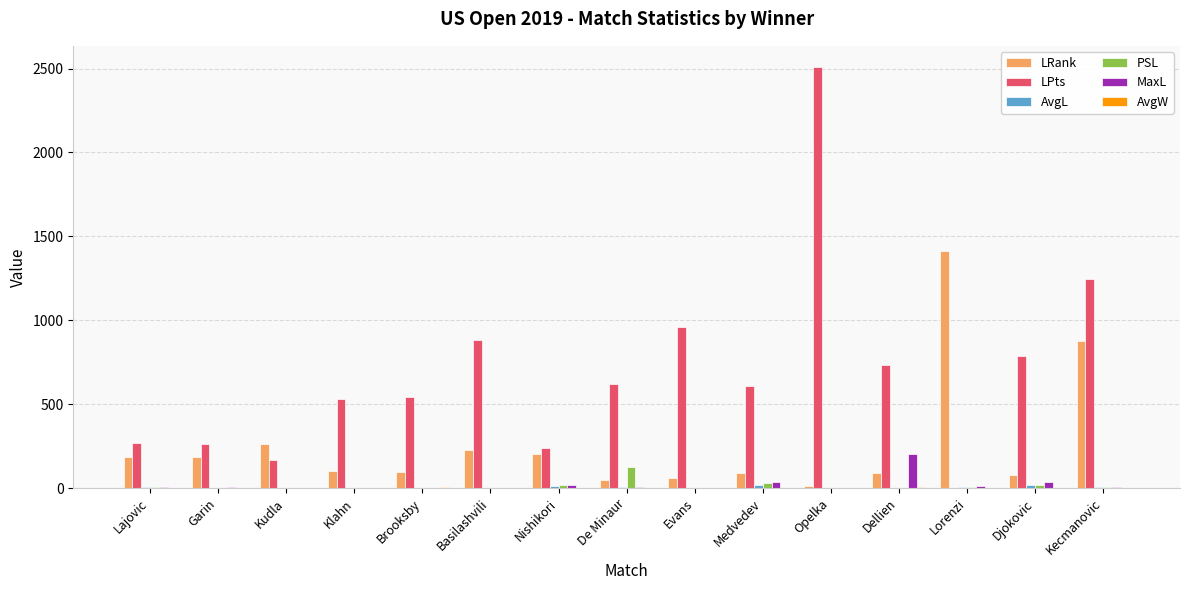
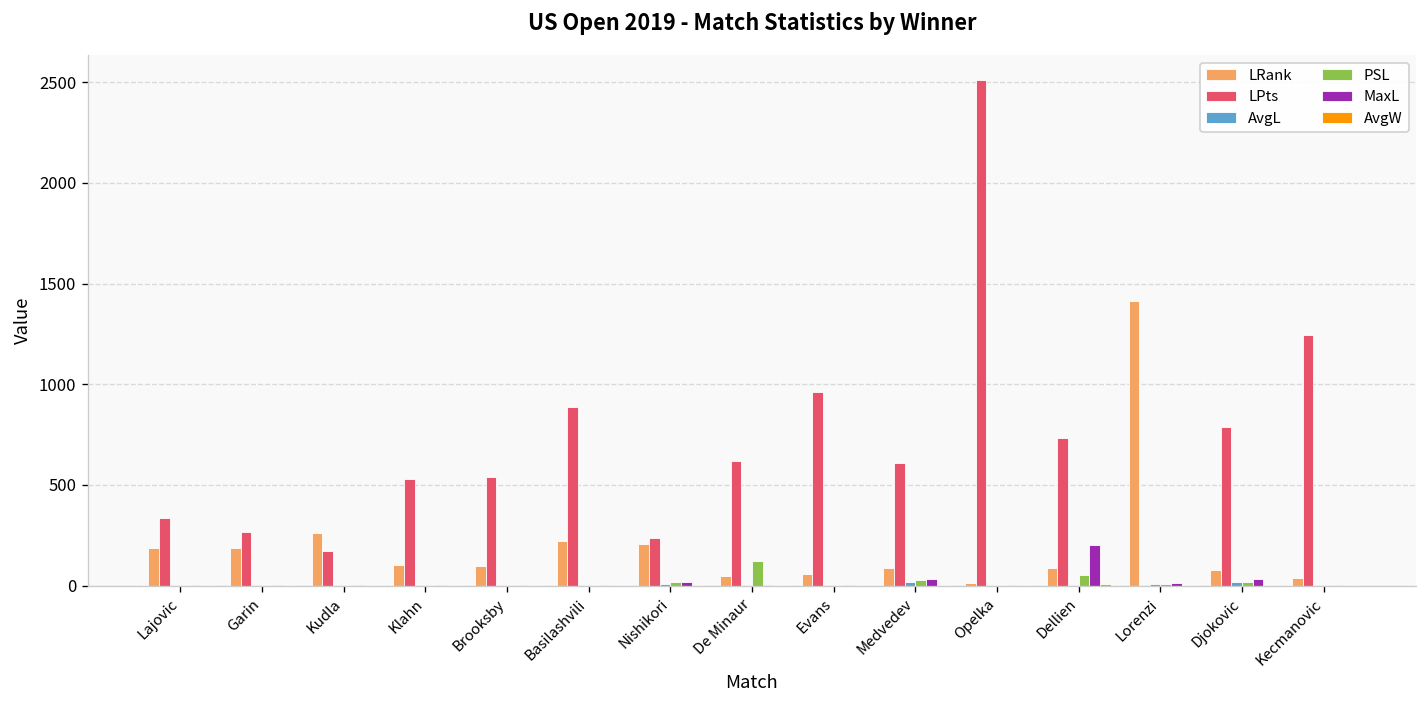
LPts, Lajovic: 270 -> 340
PSL, Dellien: 0 -> 60
LRank, Kecmanovic: 870 -> 40
